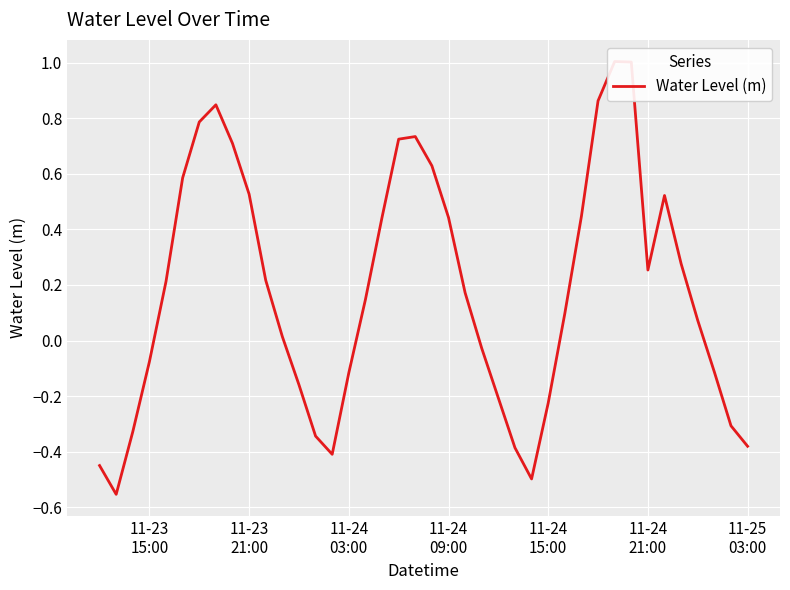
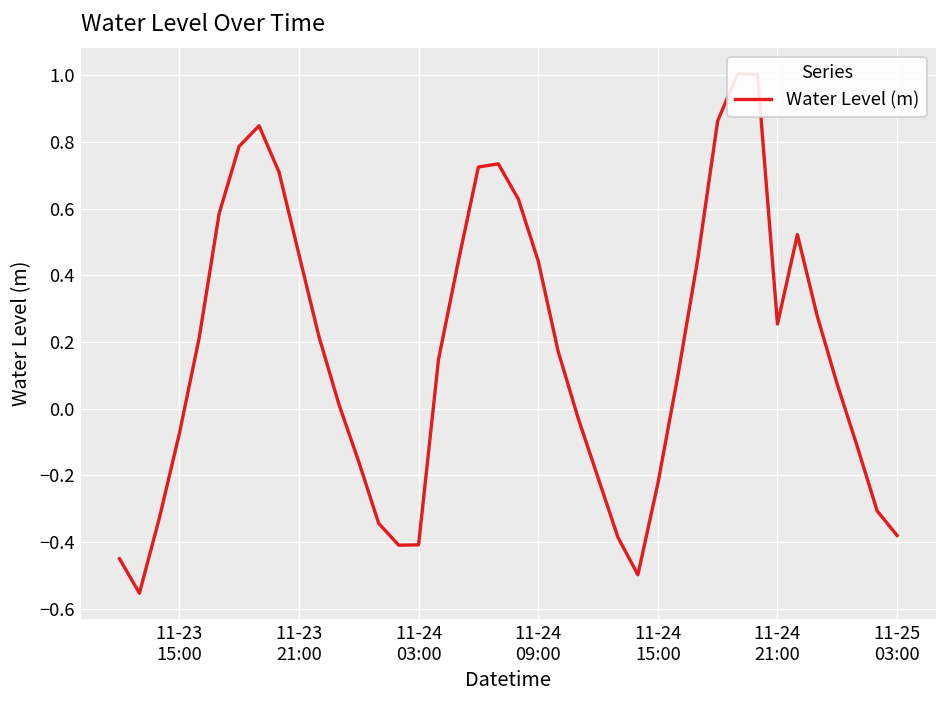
11-23 21:00: 0.53 -> 0.46
11-24 03:00: -0.12 -> -0.41
